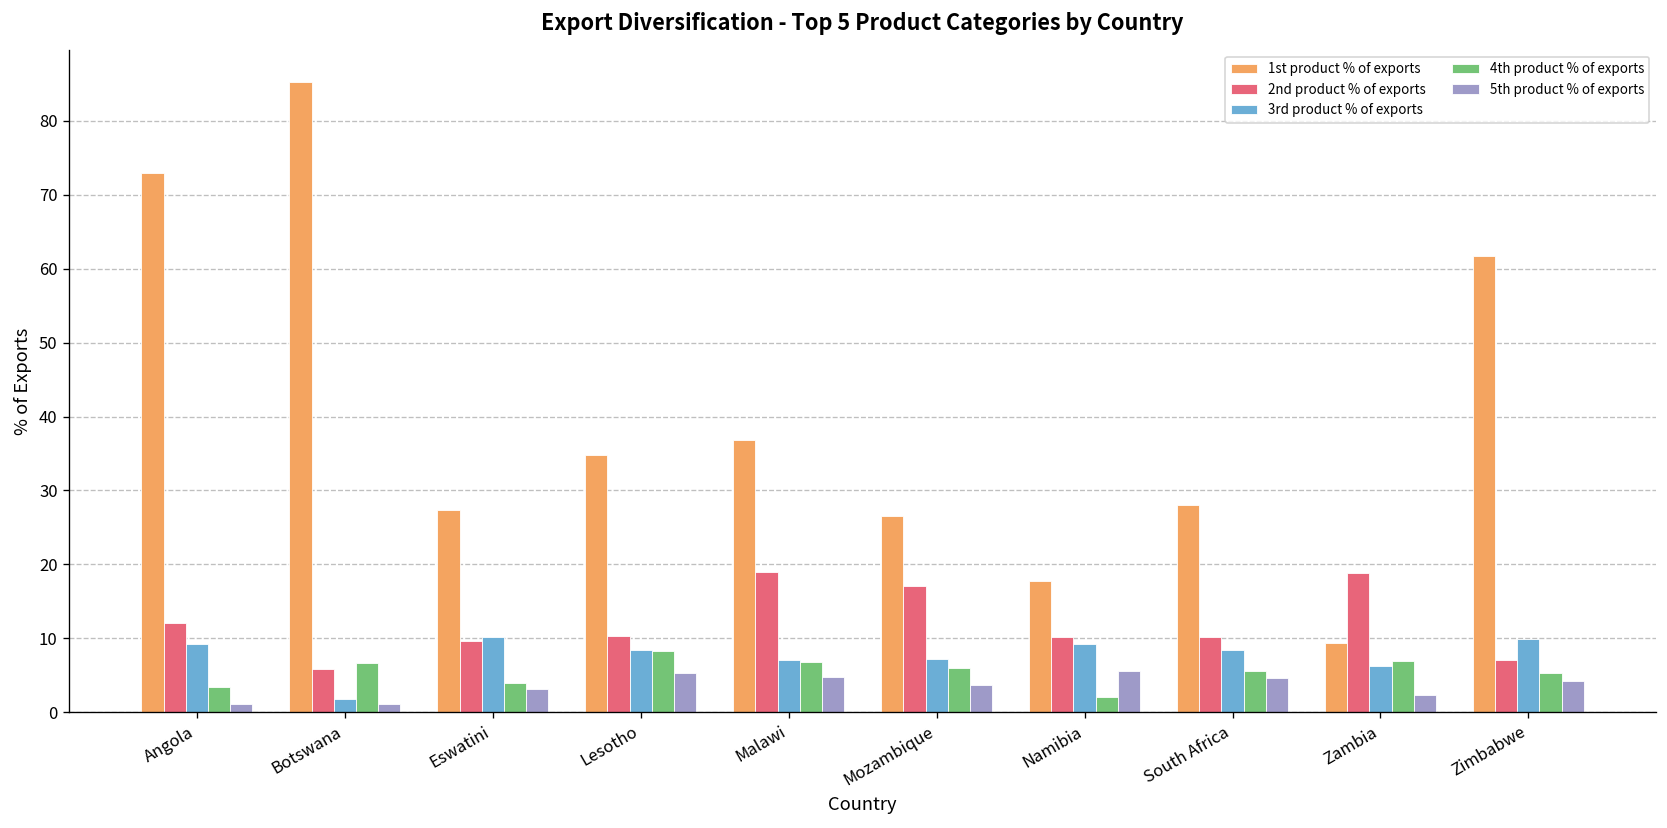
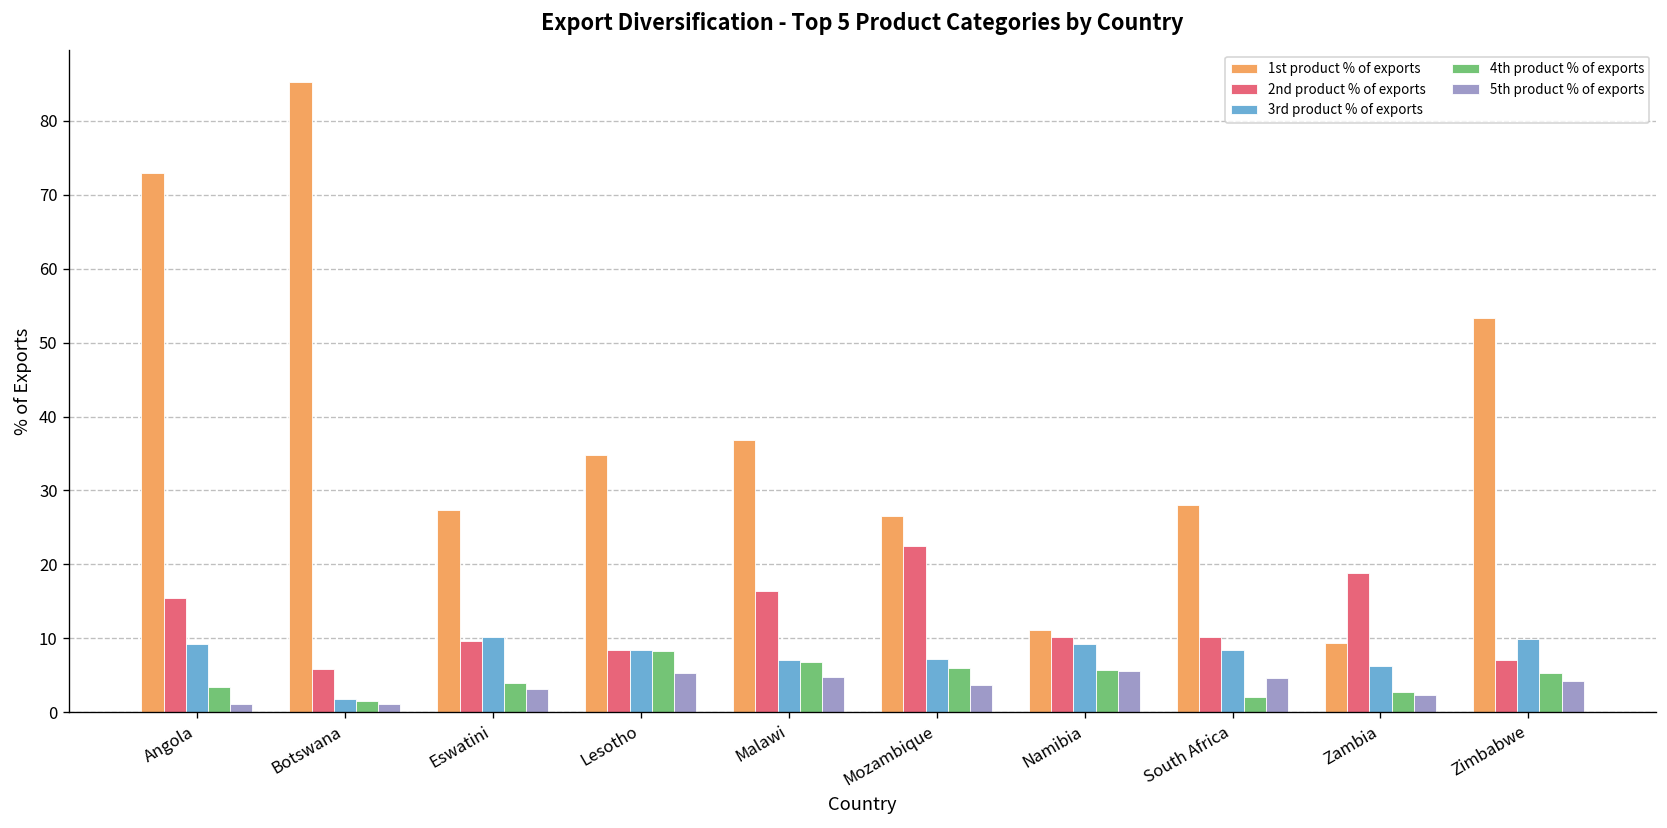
2nd product % of exports, Angola: 12 -> 15
4th product % of exports, Botswana: 7 -> 1
2nd product % of exports, Lesotho: 10 -> 8
2nd product % of exports, Malawi: 19 -> 16
2nd product % of exports, Mozambique: 17 -> 22
1st product % of exports, Namibia: 18 -> 11
4th product % of exports, Namibia: 2 -> 6
4th product % of exports, South Africa: 6 -> 2
4th product % of exports, Zambia: 7 -> 3
1st product % of exports, Zimbabwe: 62 -> 53
